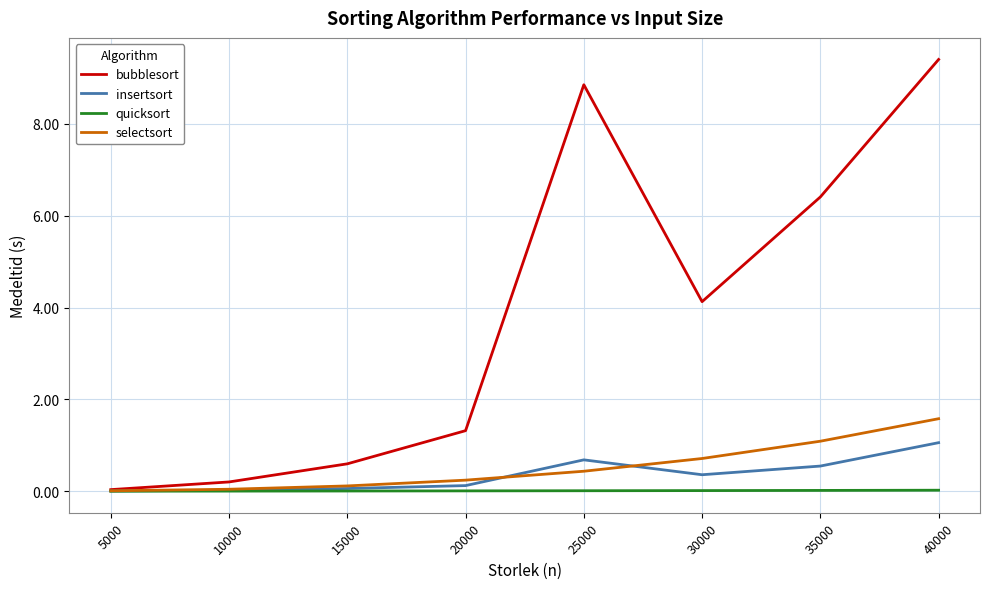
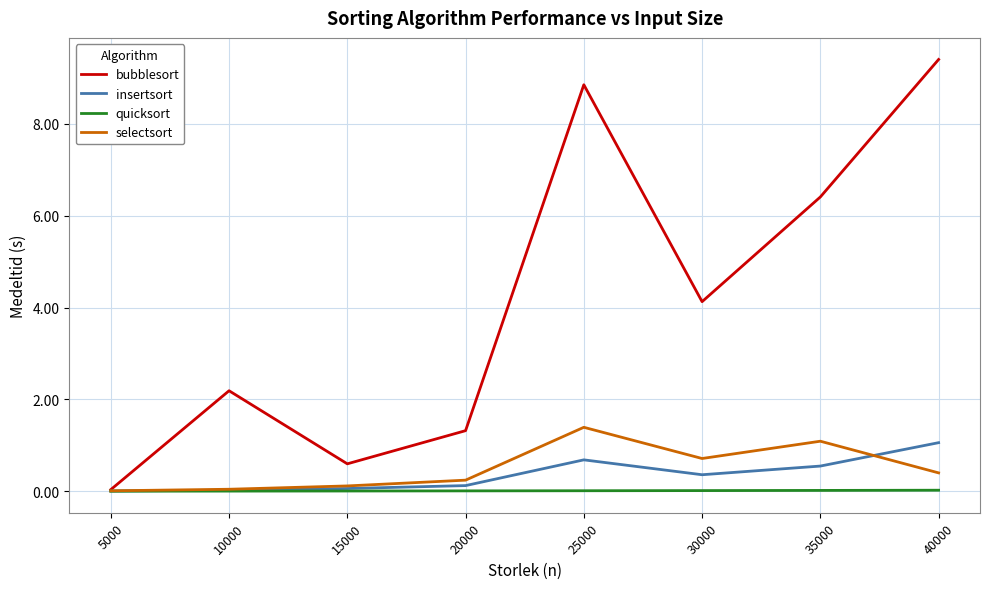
bubblesort, 10000: 0.2 -> 2.2
selectsort, 25000: 0.4 -> 1.4
selectsort, 40000: 1.6 -> 0.4
